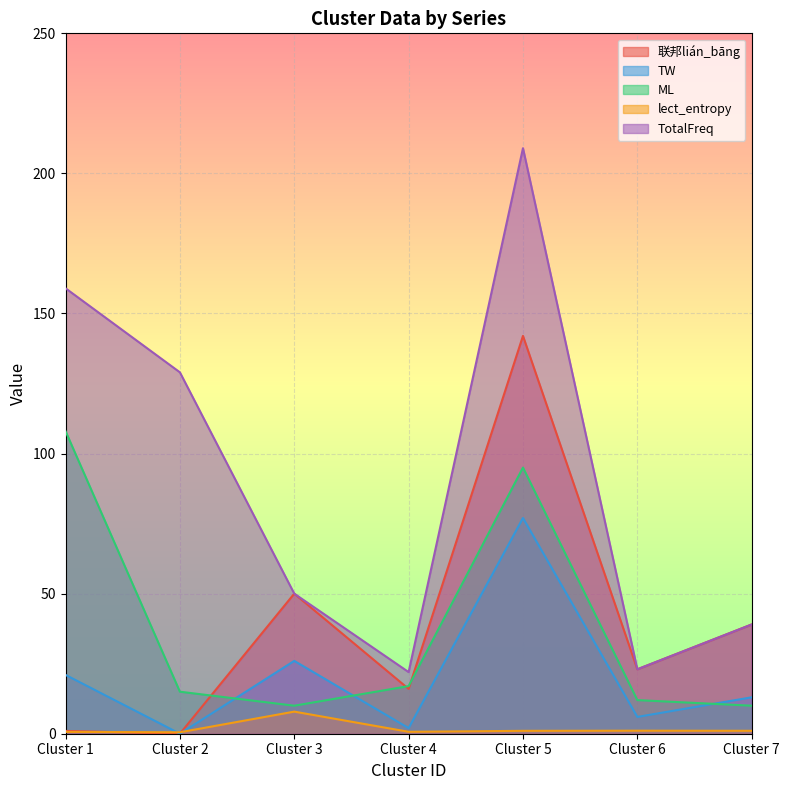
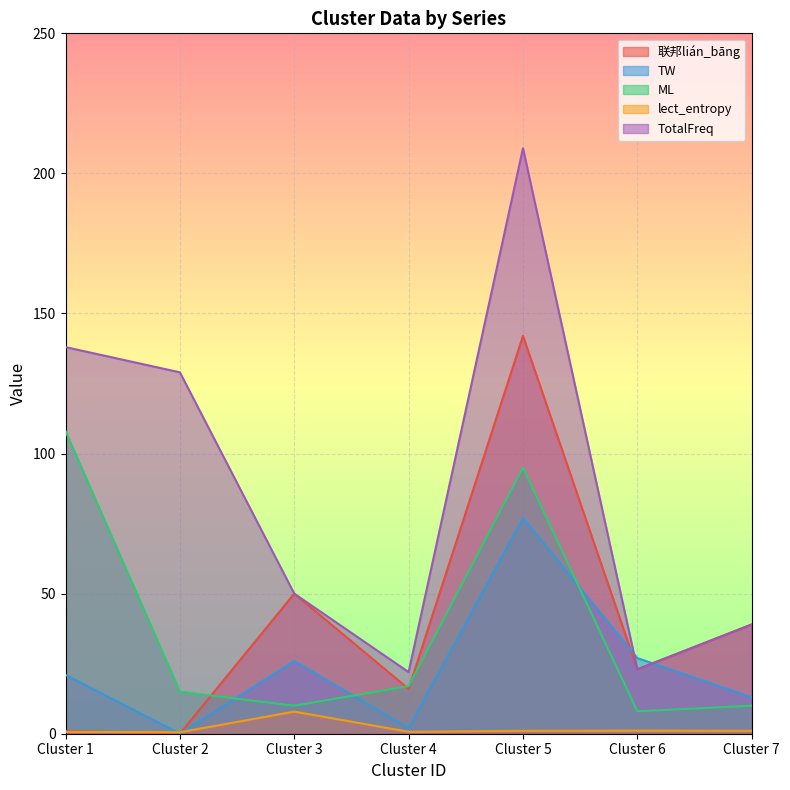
TotalFreq, Cluster 1: 159 -> 138
TW, Cluster 6: 6 -> 27
ML, Cluster 6: 12 -> 8
